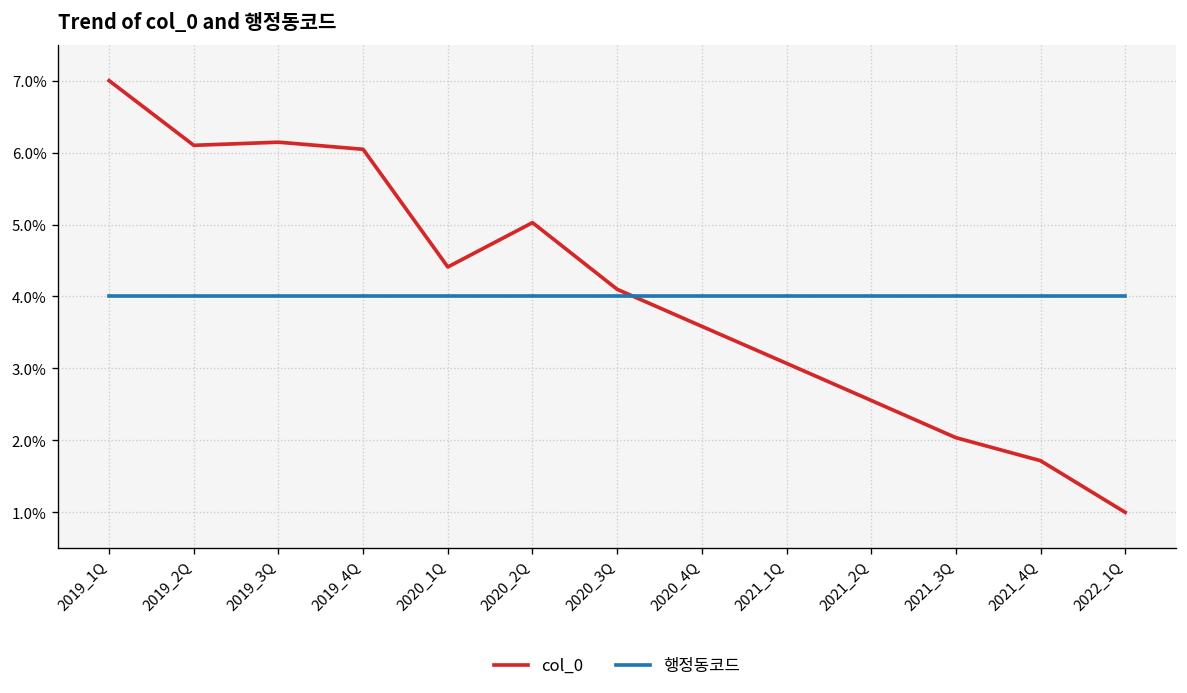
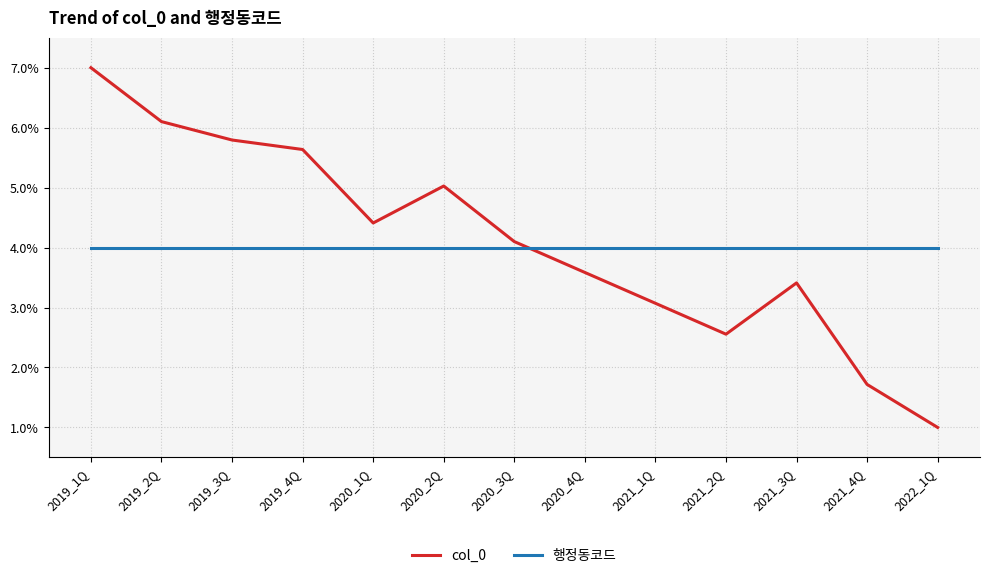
col_0, 2019_3Q: 6.1% -> 5.8%
col_0, 2019_4Q: 6.0% -> 5.6%
col_0, 2021_3Q: 2.0% -> 3.4%
